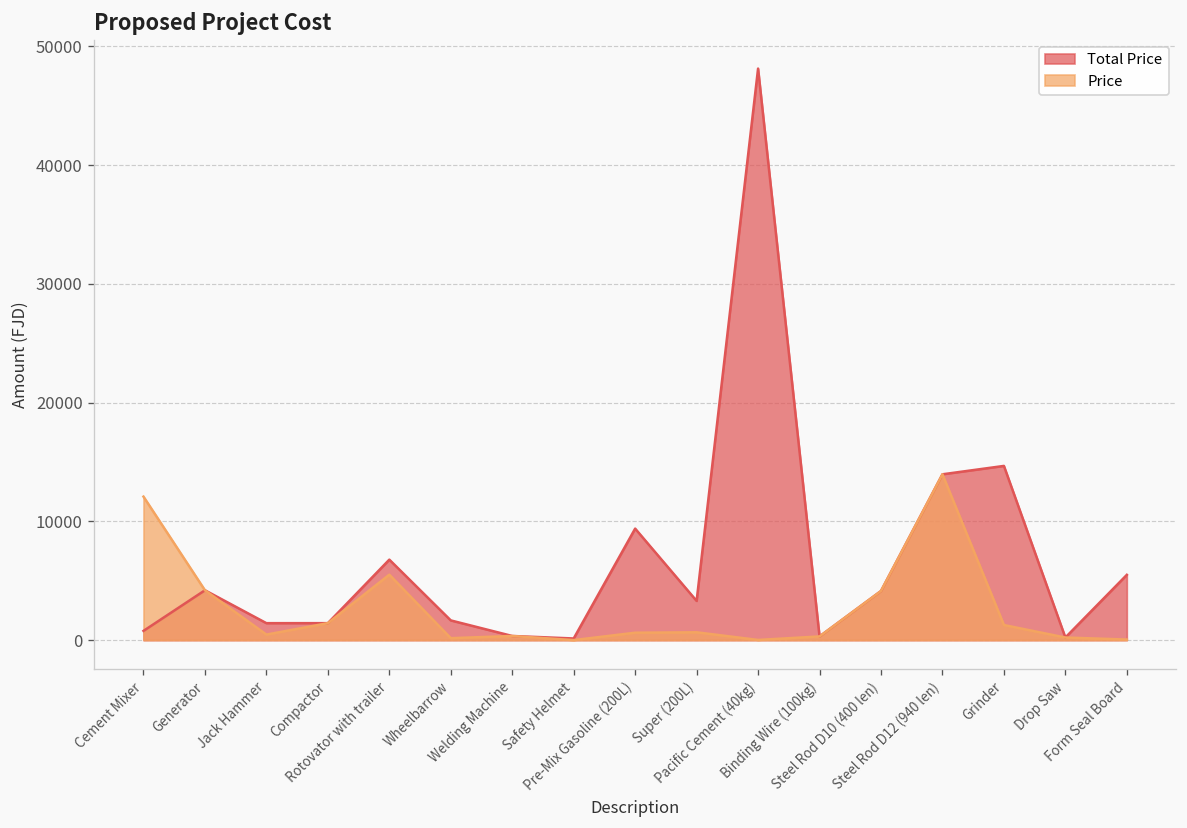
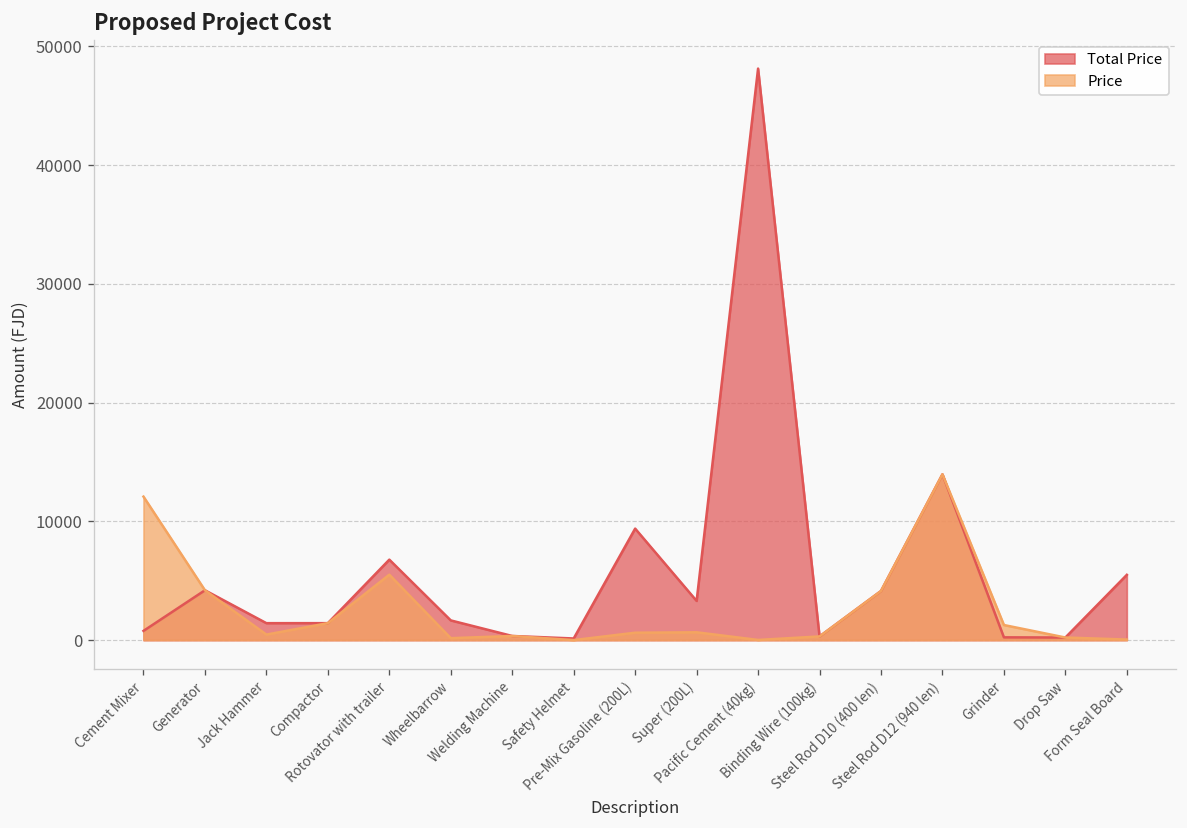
Total Price, Grinder: 15000 -> 0
